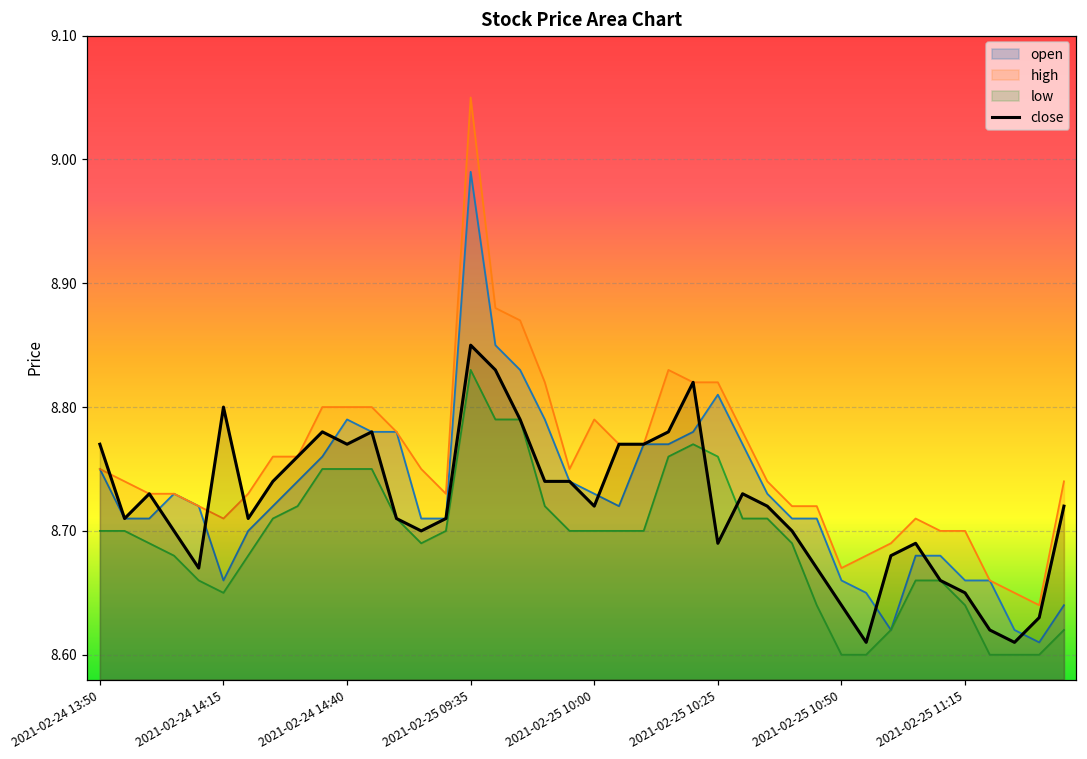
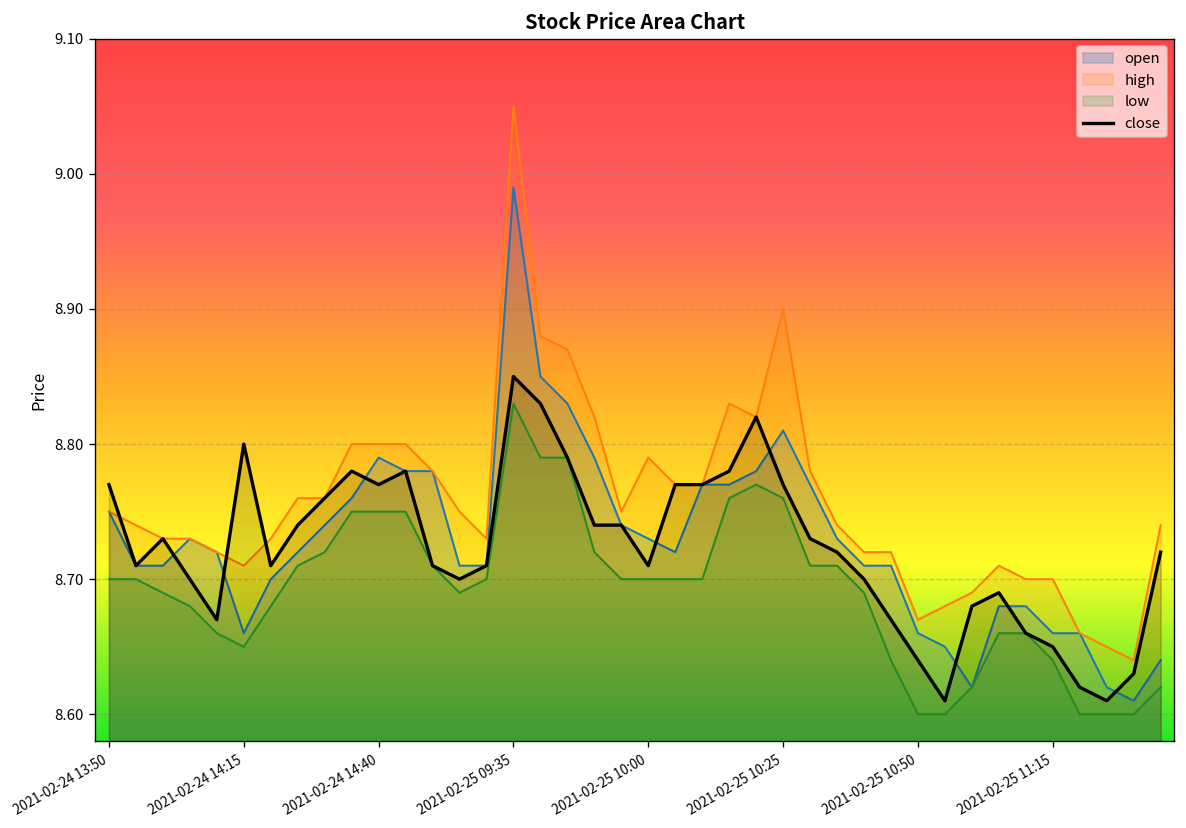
close, 2021-02-25 10:00: 8.72 -> 8.71
high, 2021-02-25 10:25: 8.82 -> 8.90
close, 2021-02-25 10:25: 8.69 -> 8.77
